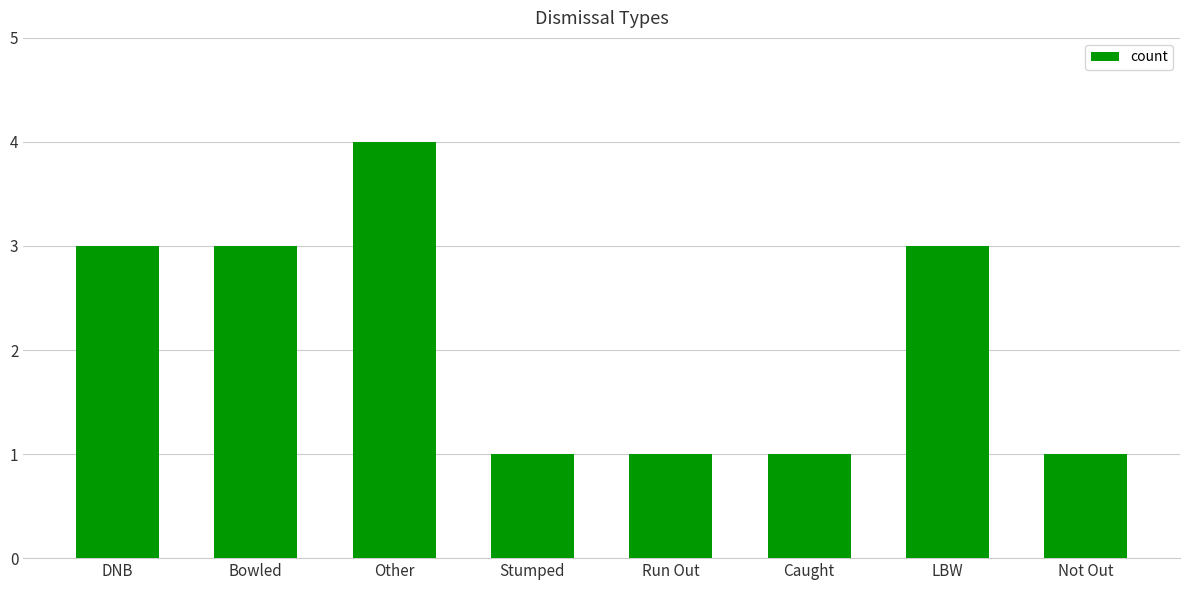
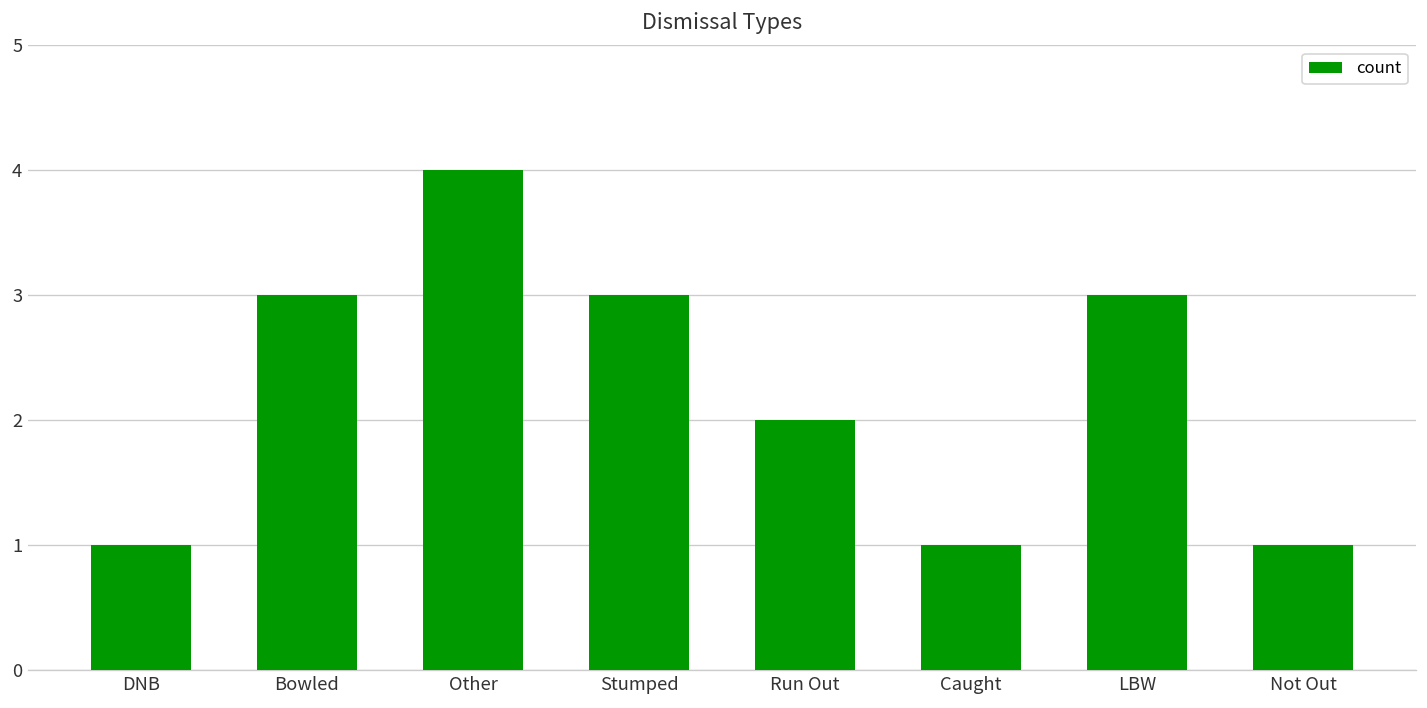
DNB: 3 -> 1
Stumped: 1 -> 3
Run Out: 1 -> 2
